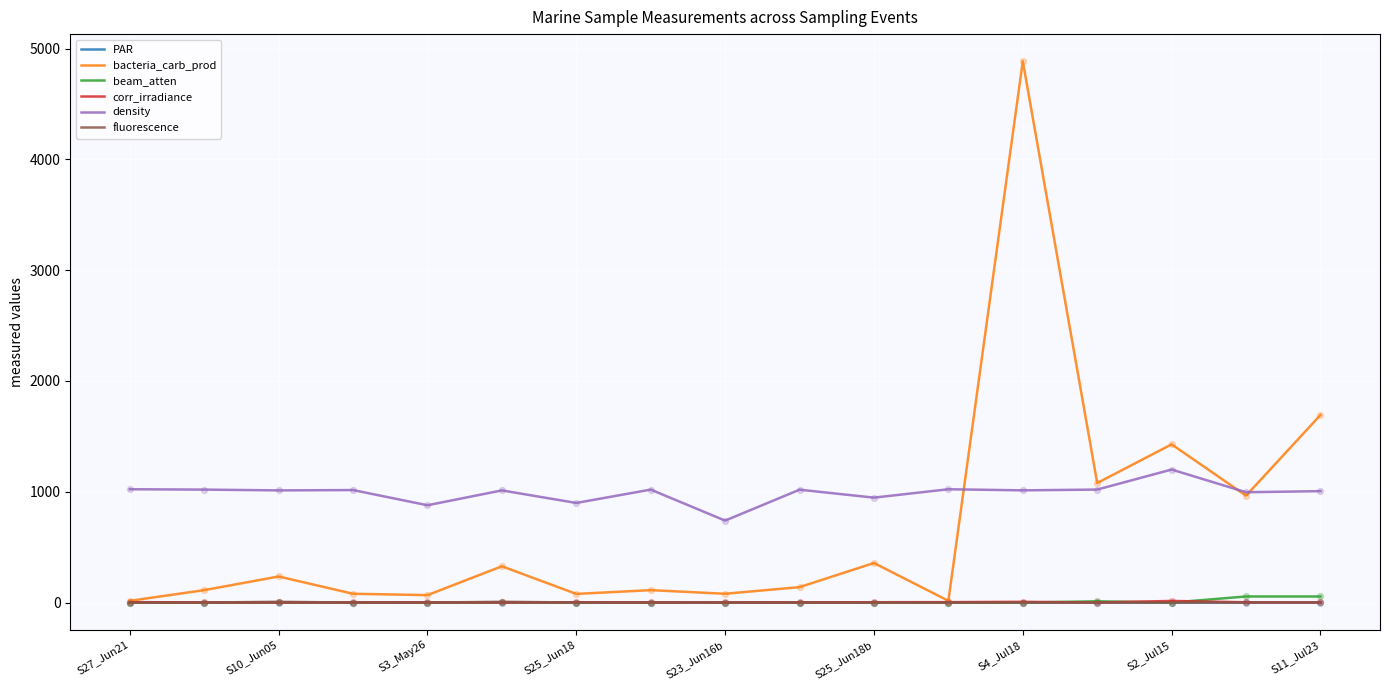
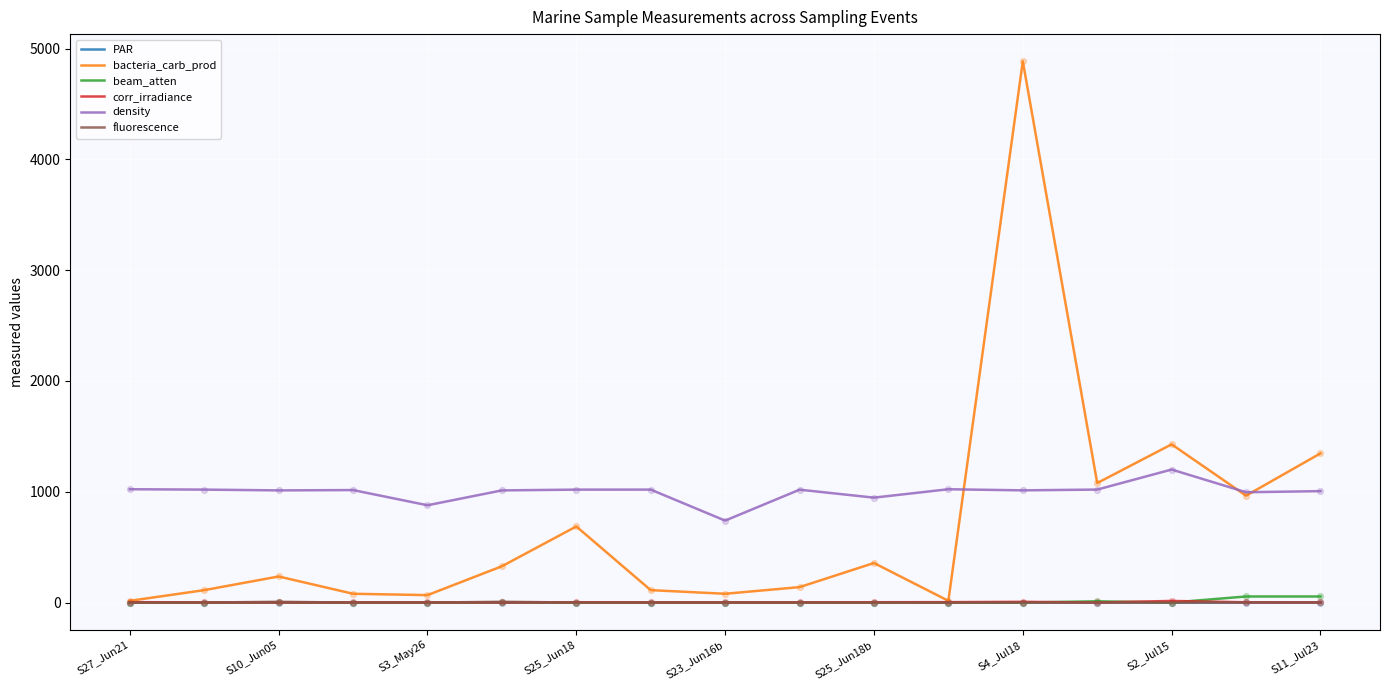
bacteria_carb_prod, S25_Jun18: 80 -> 690
density, S25_Jun18: 900 -> 1020
bacteria_carb_prod, S11_Jul23: 1690 -> 1350
